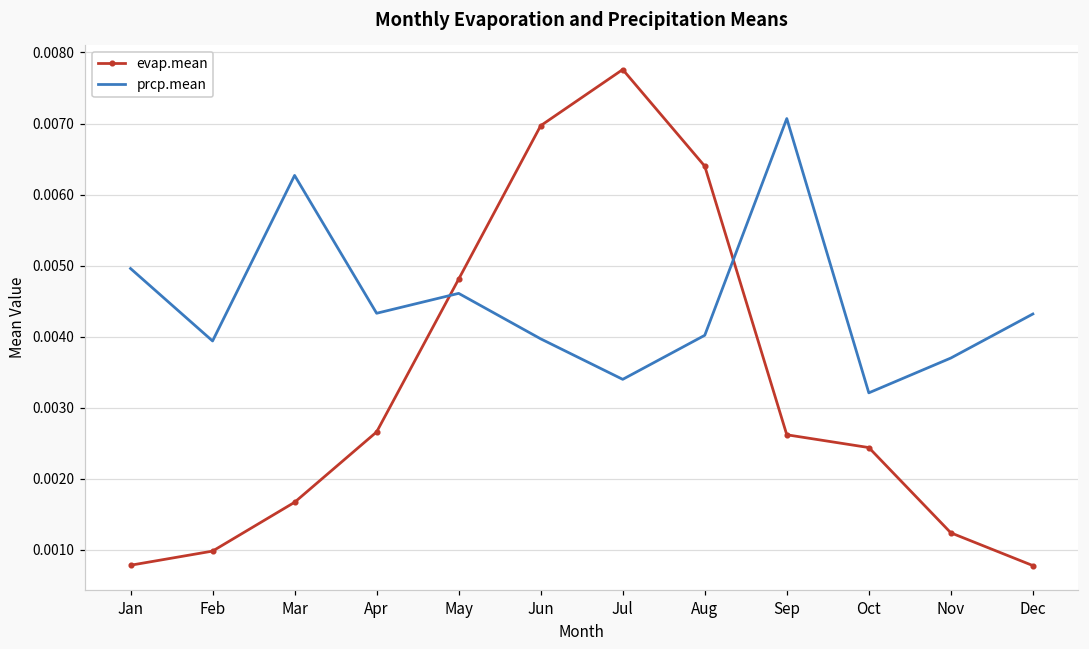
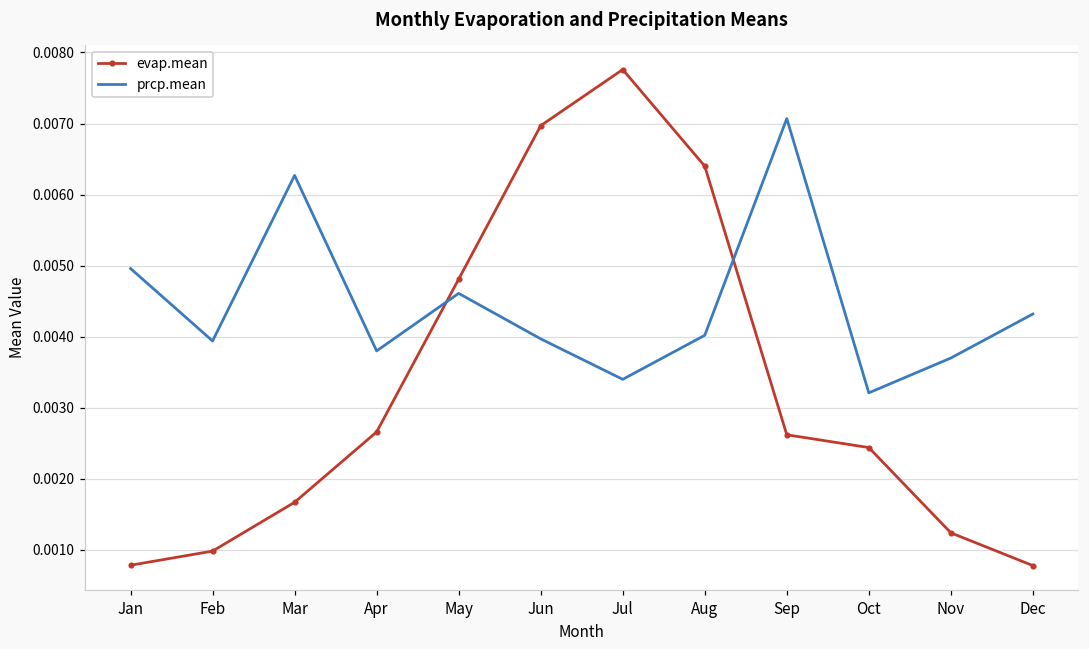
prcp.mean, Apr: 0.0043 -> 0.0038
